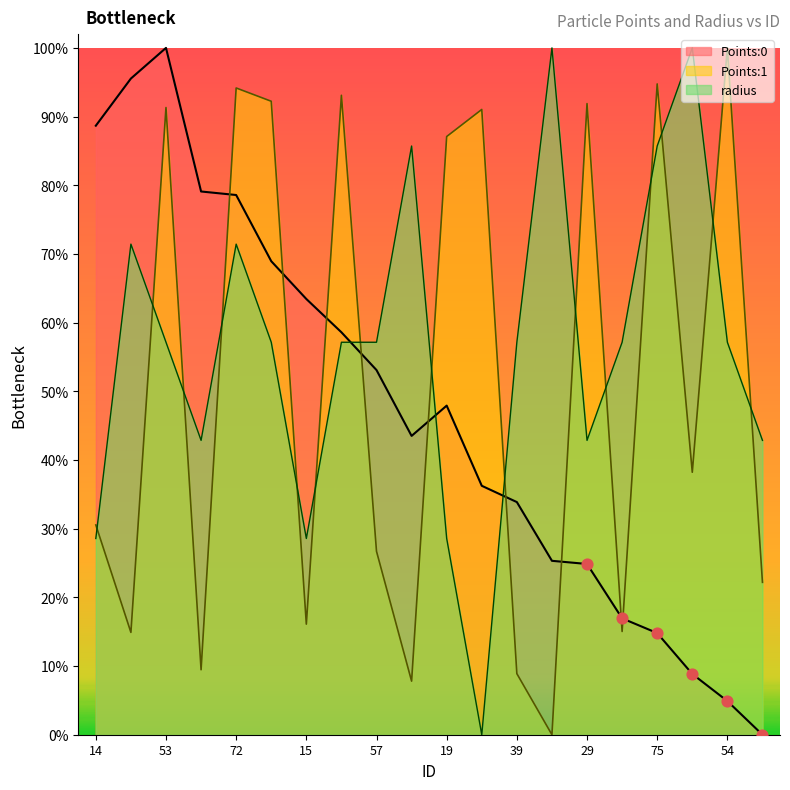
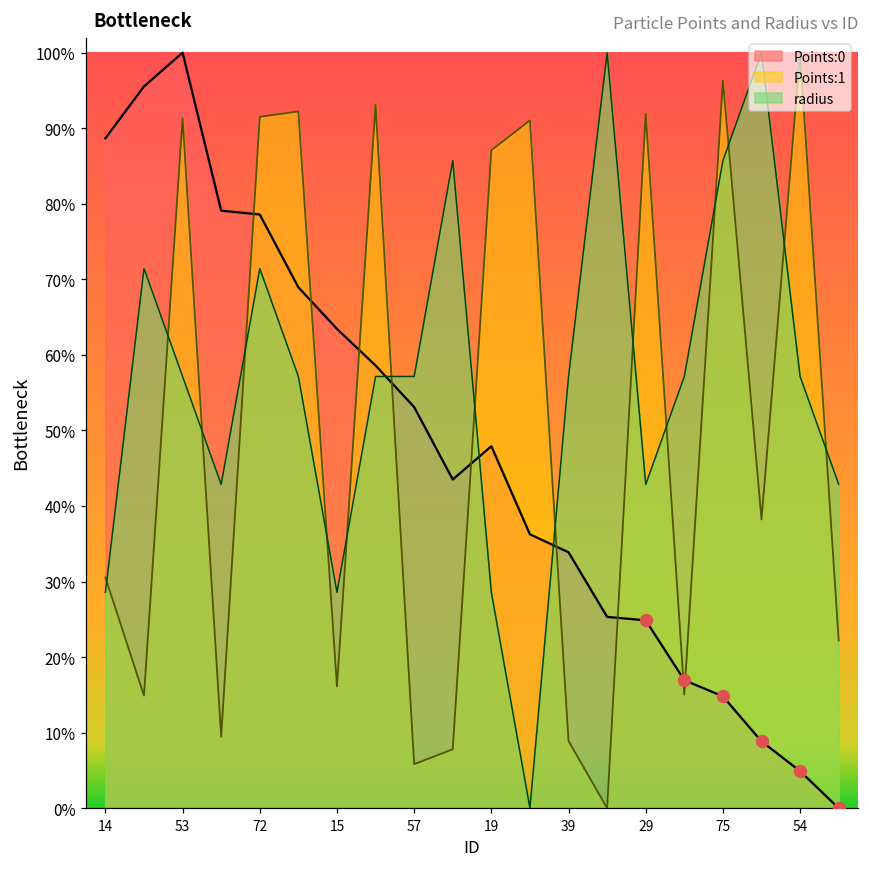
Points:1, 72: 94% -> 92%
Points:1, 57: 27% -> 6%
Points:1, 75: 95% -> 96%
